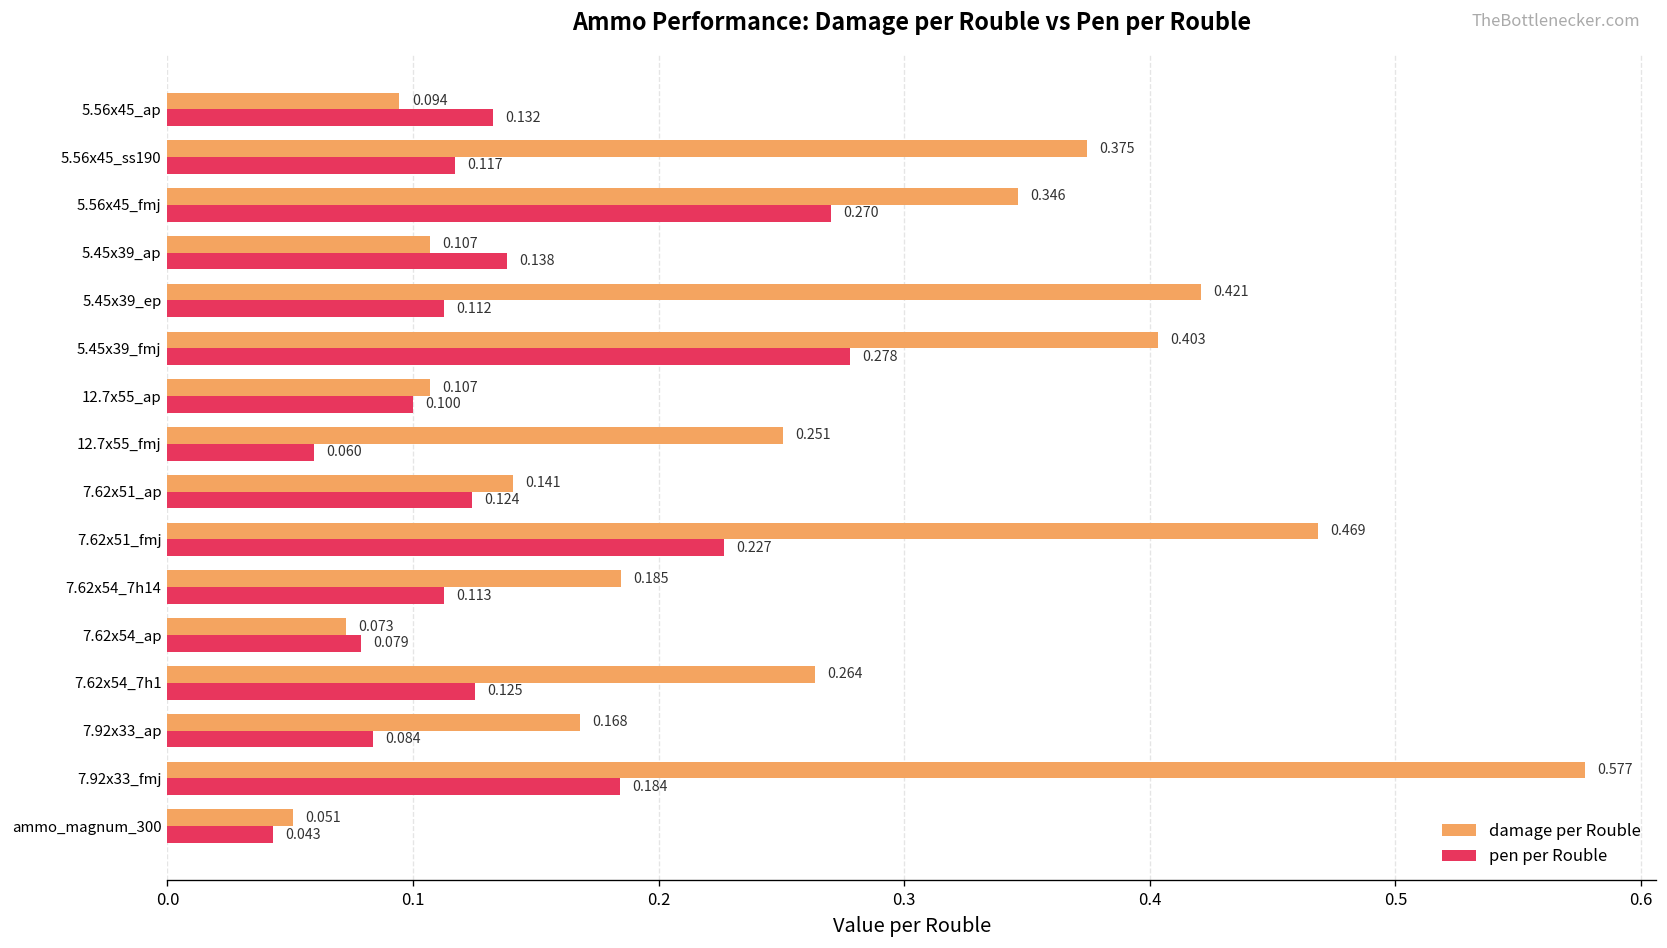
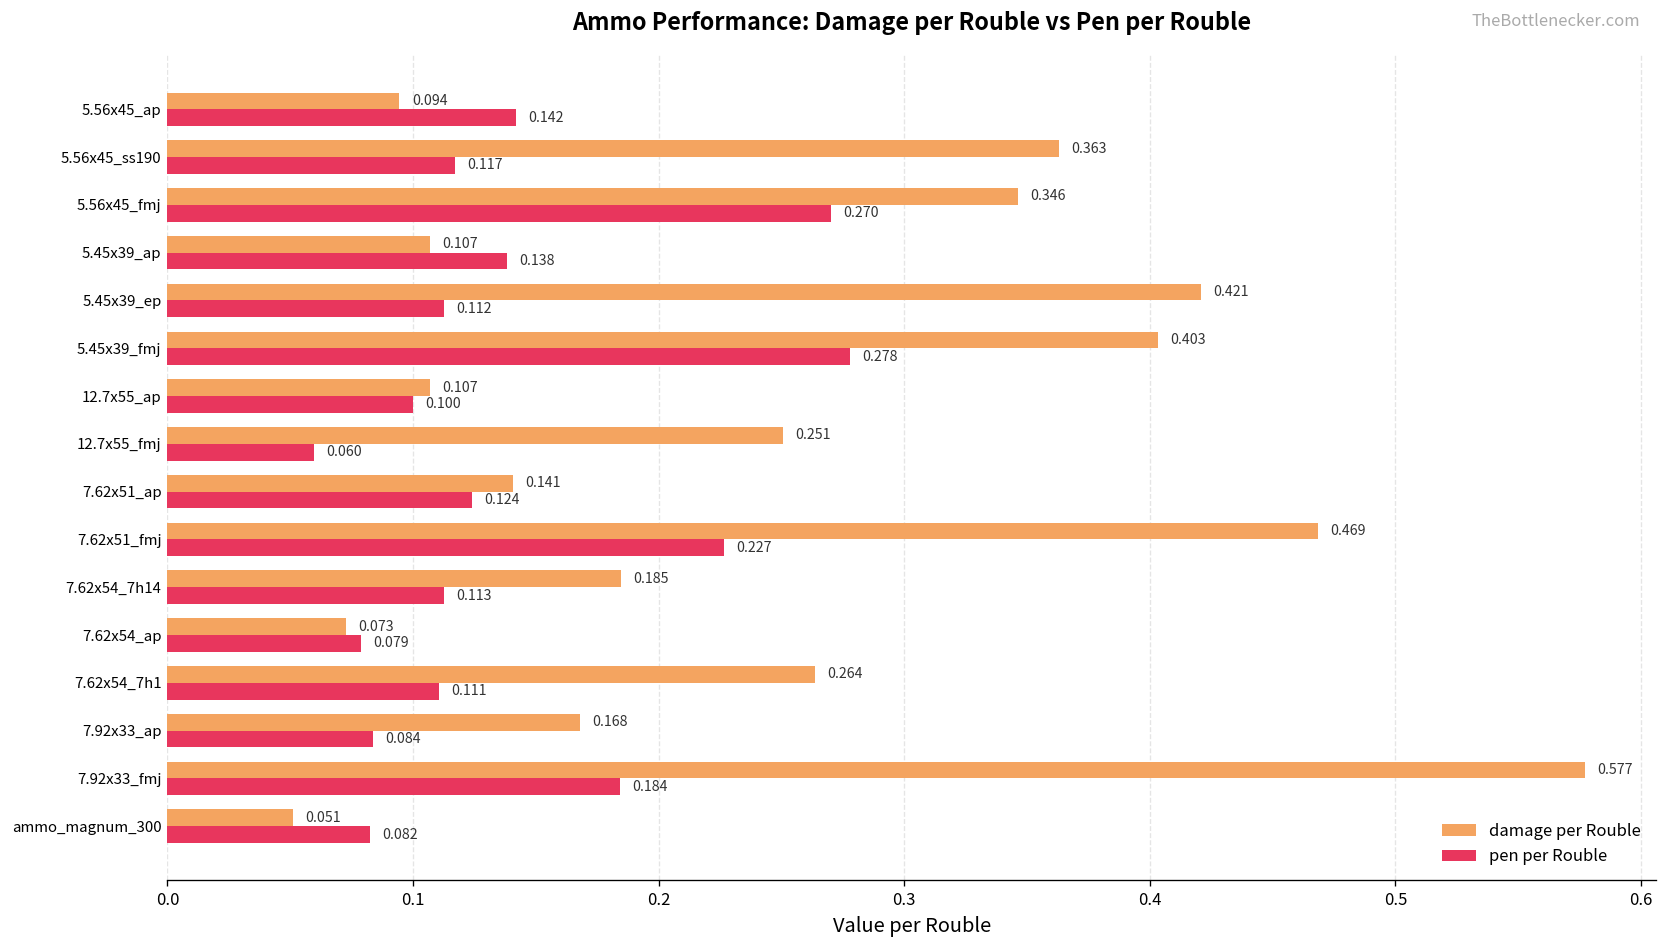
pen per Rouble, 5.56x45_ap: 0.132 -> 0.142
damage per Rouble, 5.56x45_ss190: 0.375 -> 0.363
pen per Rouble, 7.62x54_7h1: 0.125 -> 0.111
pen per Rouble, ammo_magnum_300: 0.043 -> 0.082
